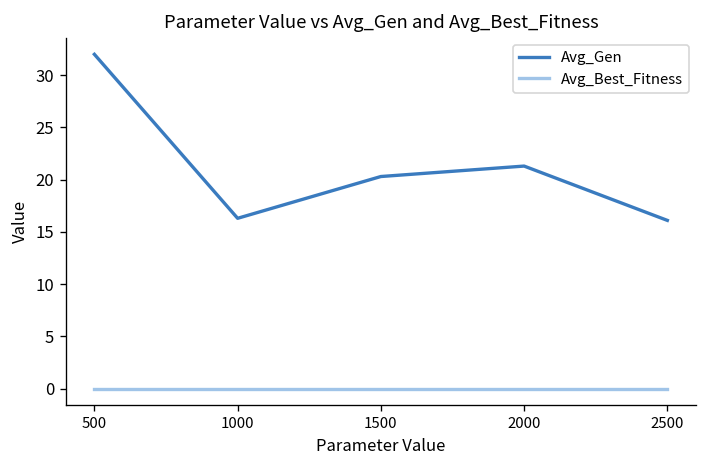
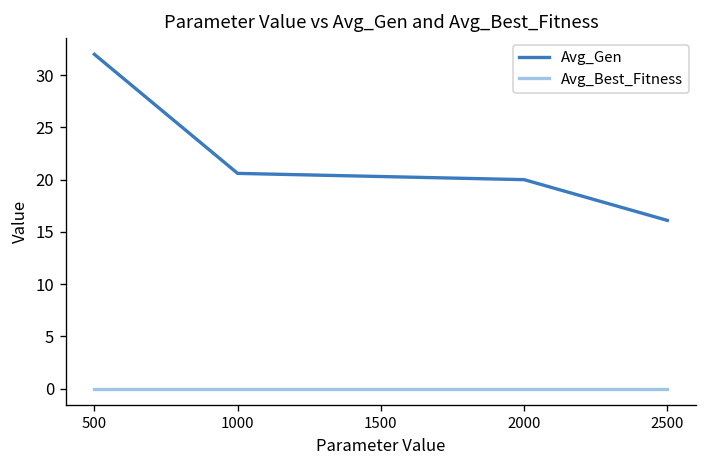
Avg_Gen, 1000: 16 -> 21
Avg_Gen, 2000: 21 -> 20
